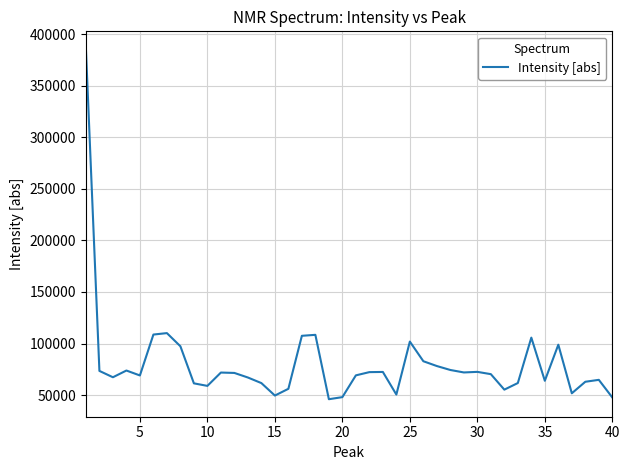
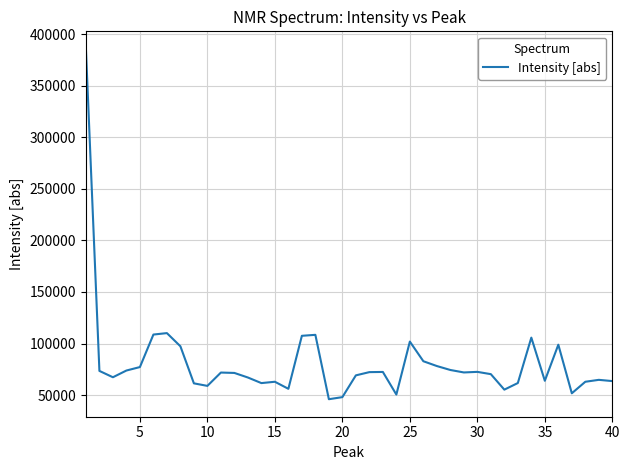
5: 69000 -> 77000
15: 49000 -> 63000
40: 48000 -> 64000
